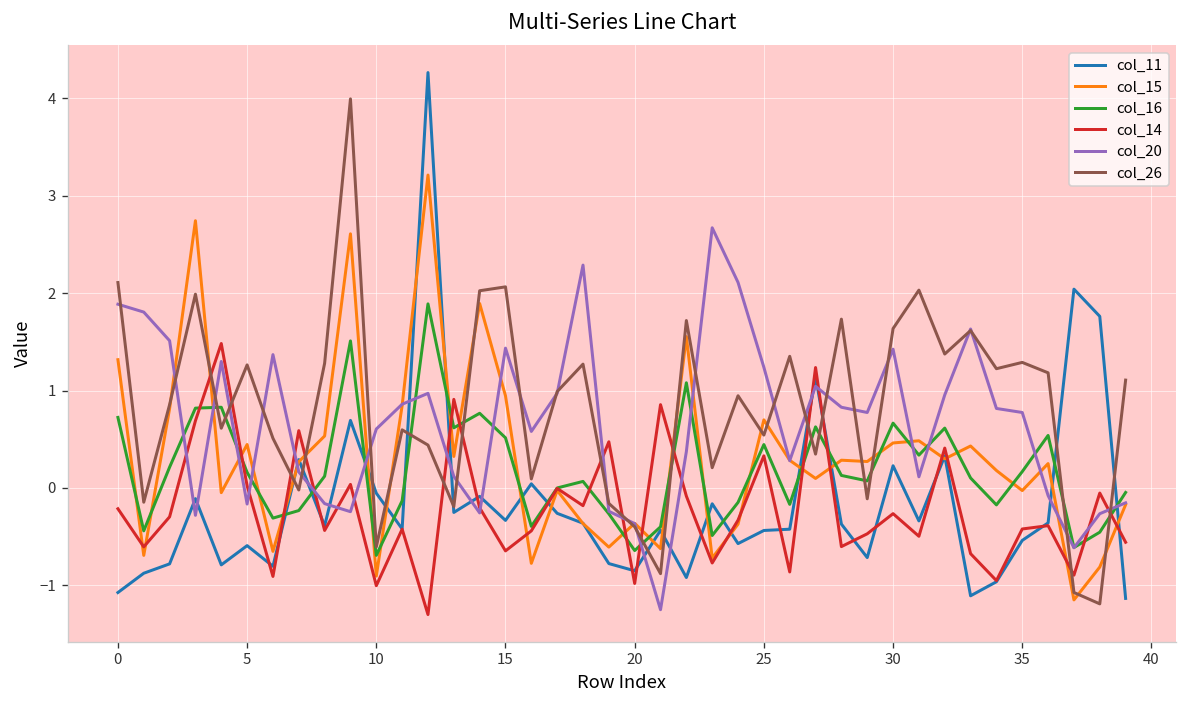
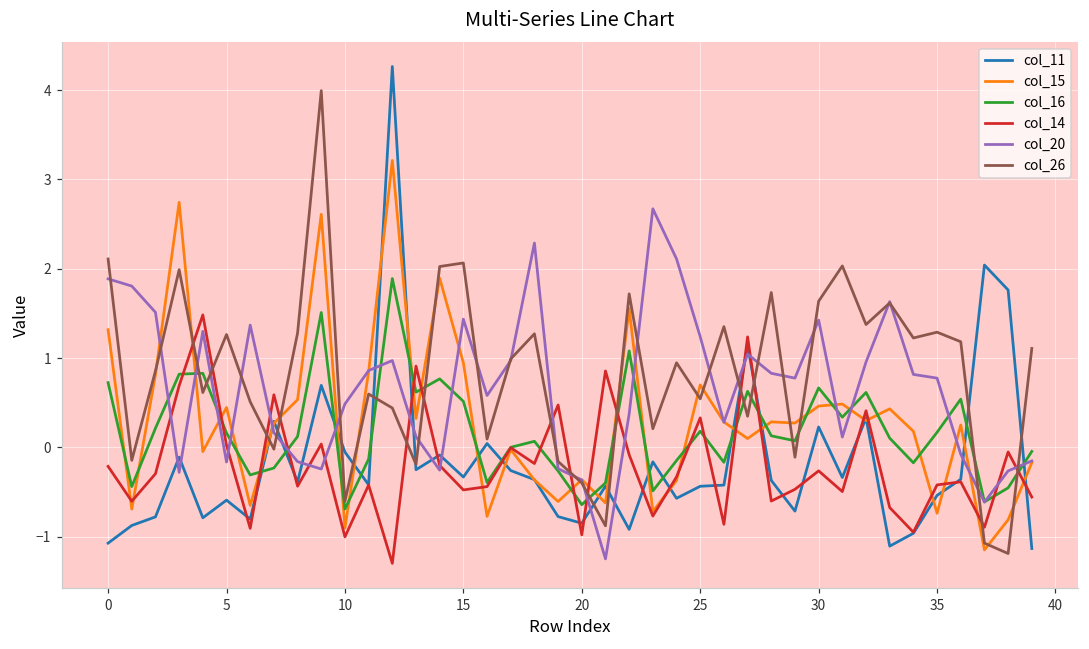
col_20, 10: 0.6 -> 0.5
col_14, 15: -0.6 -> -0.5
col_16, 25: 0.4 -> 0.2
col_15, 35: 0.0 -> -0.7
